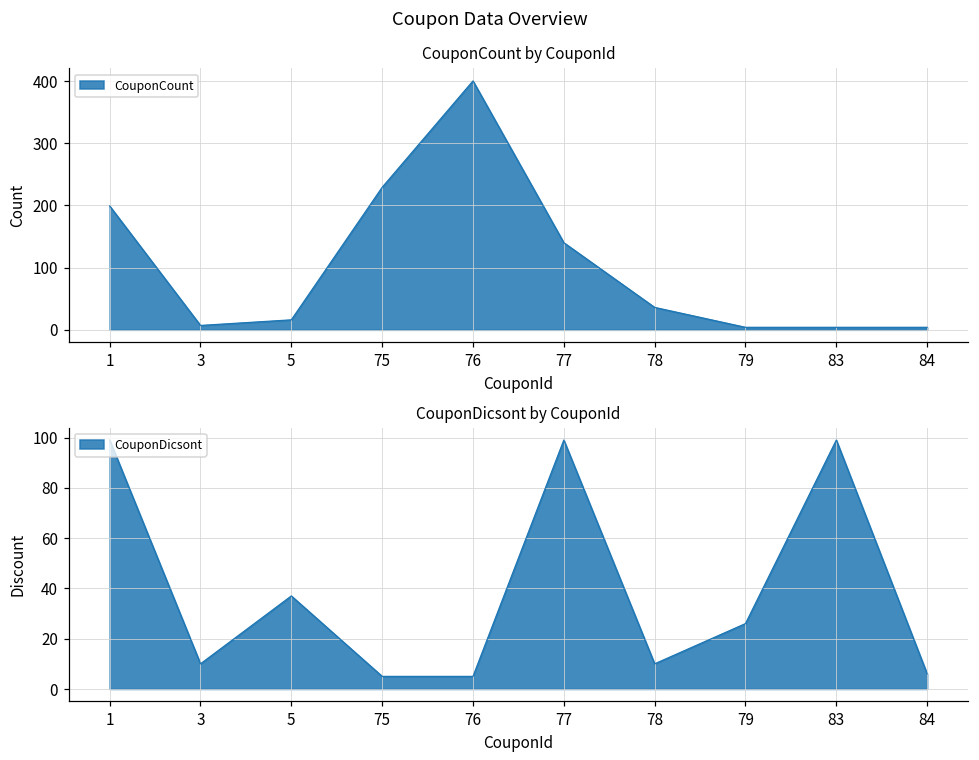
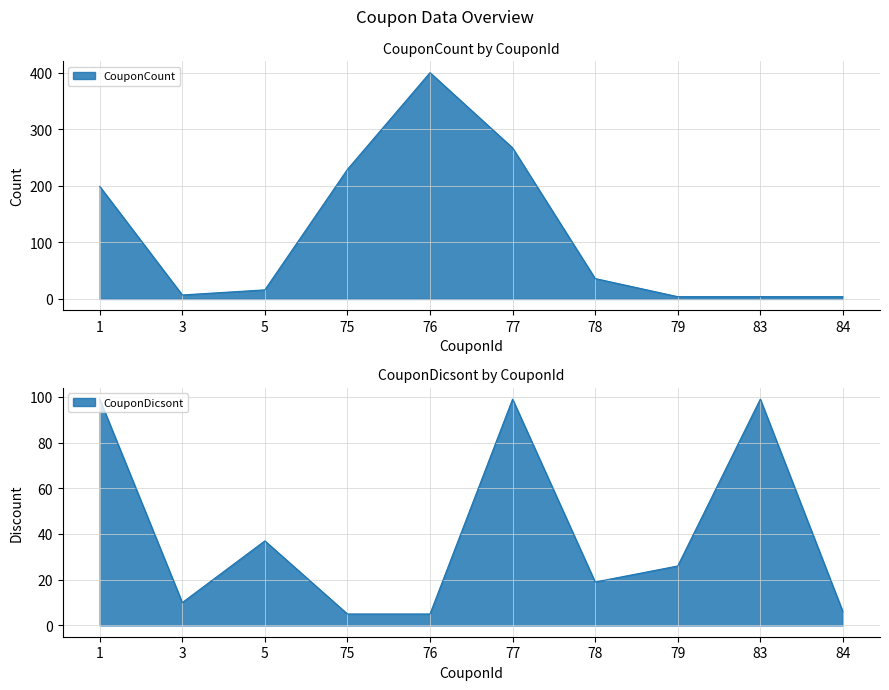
CouponCount by CouponId, 77: 140 -> 270
CouponDicsont by CouponId, 78: 10 -> 19
